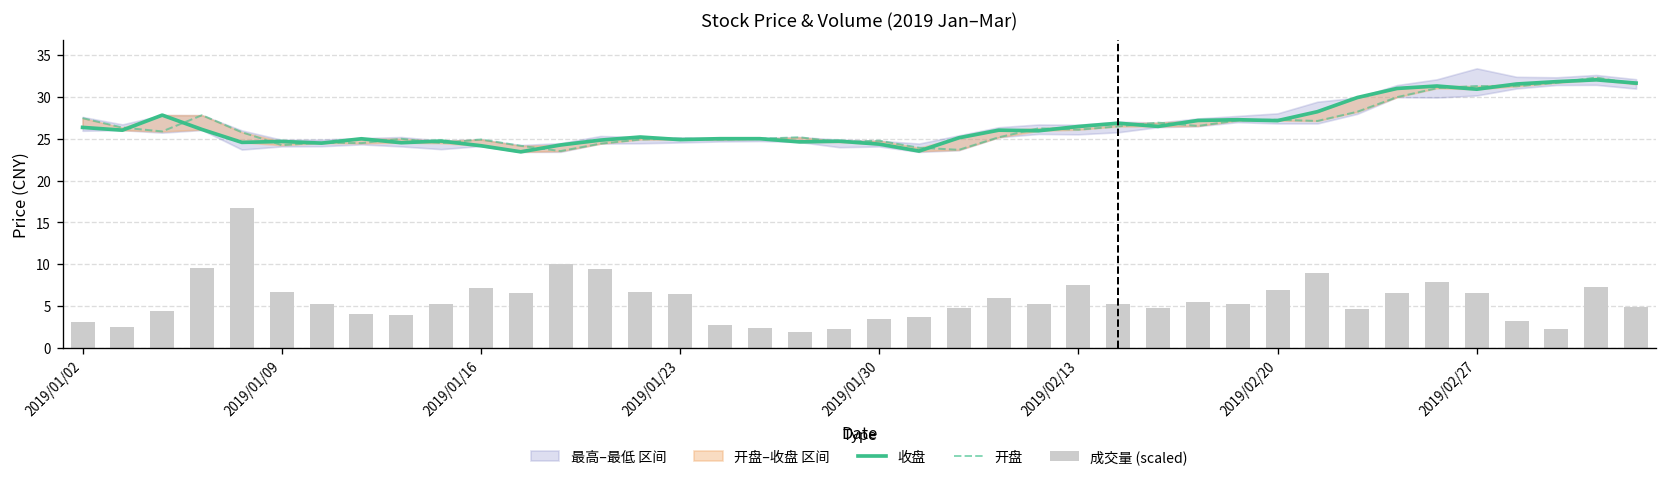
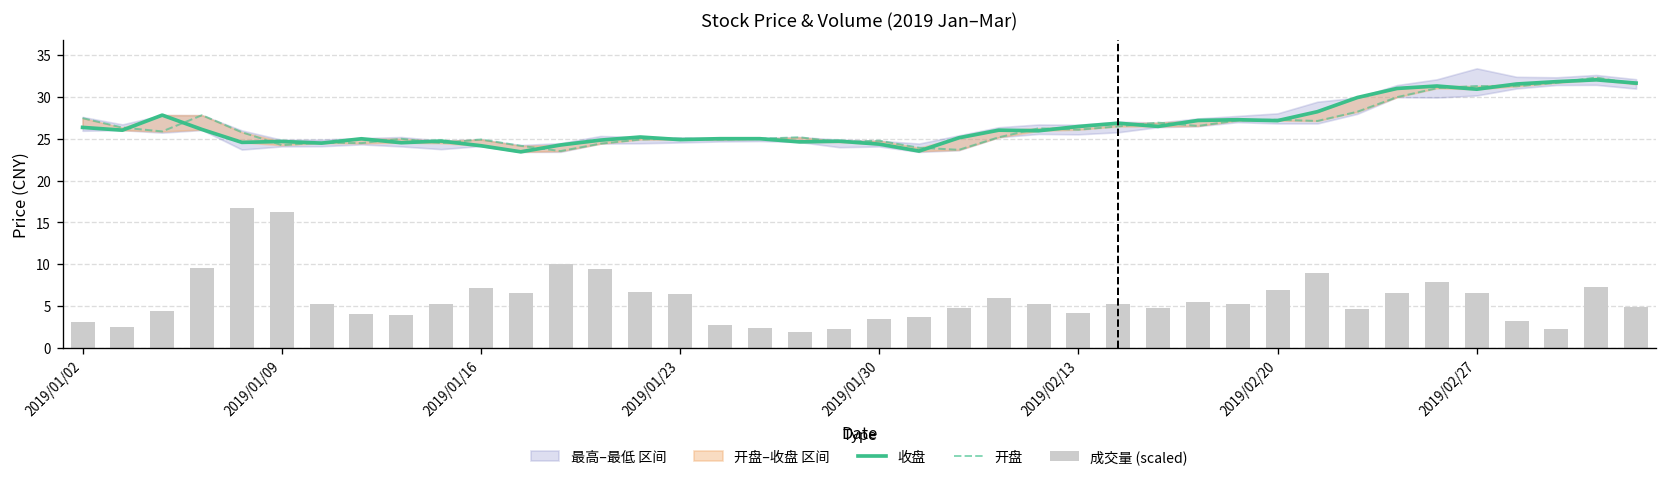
成交量 (scaled), 2019/01/09: 7 -> 16
成交量 (scaled), 2019/02/13: 8 -> 4
